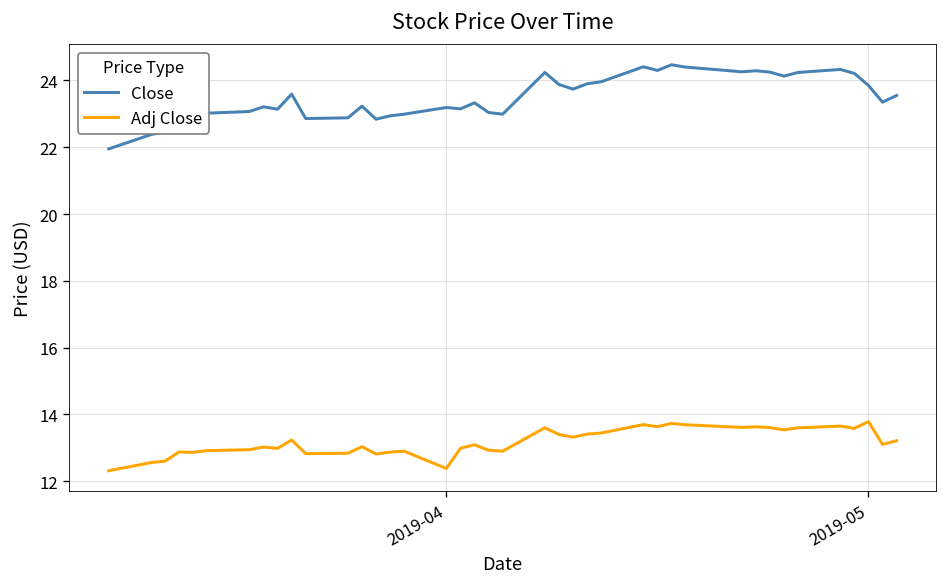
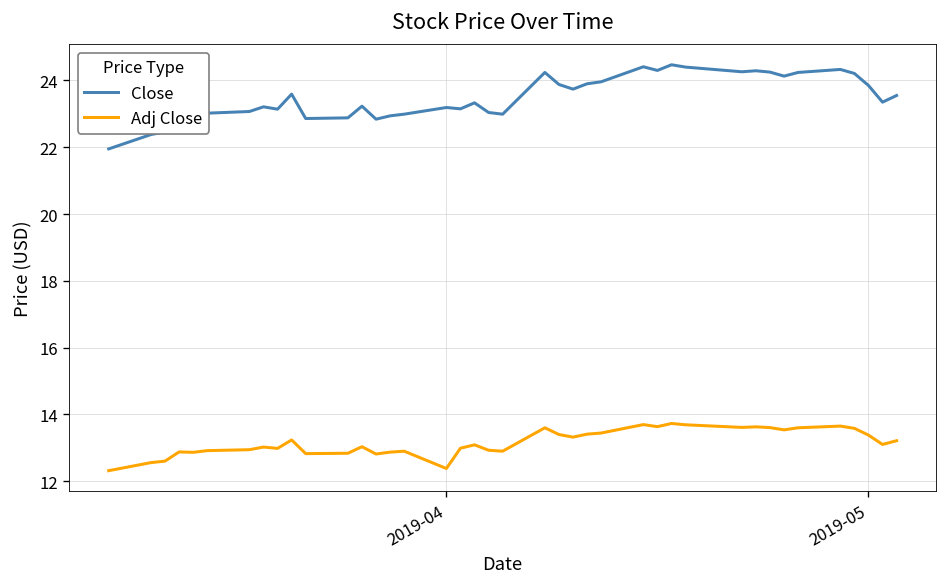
Adj Close, 2019-05: 13.8 -> 13.4
